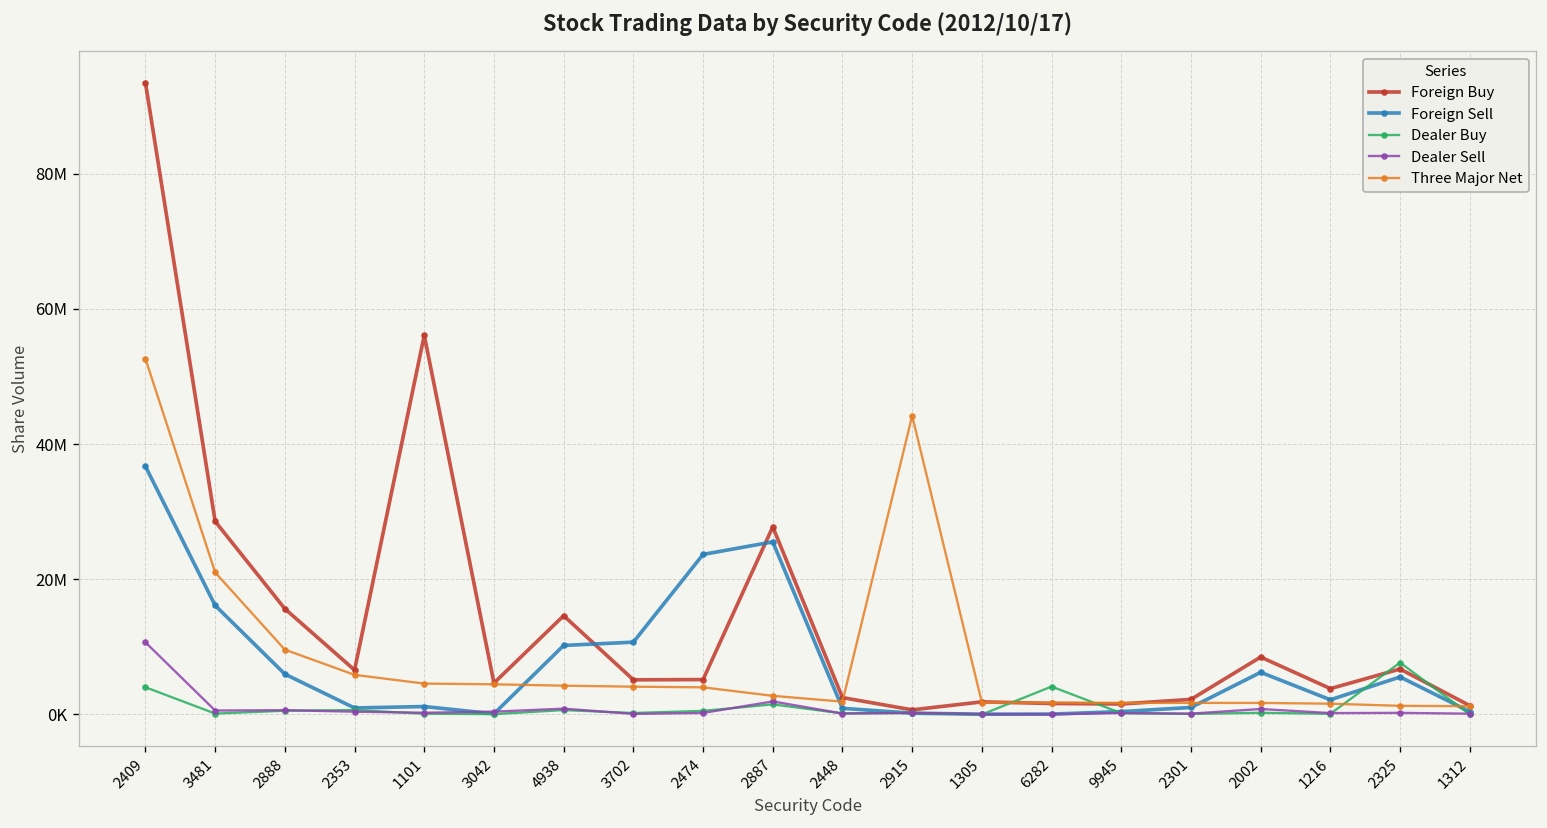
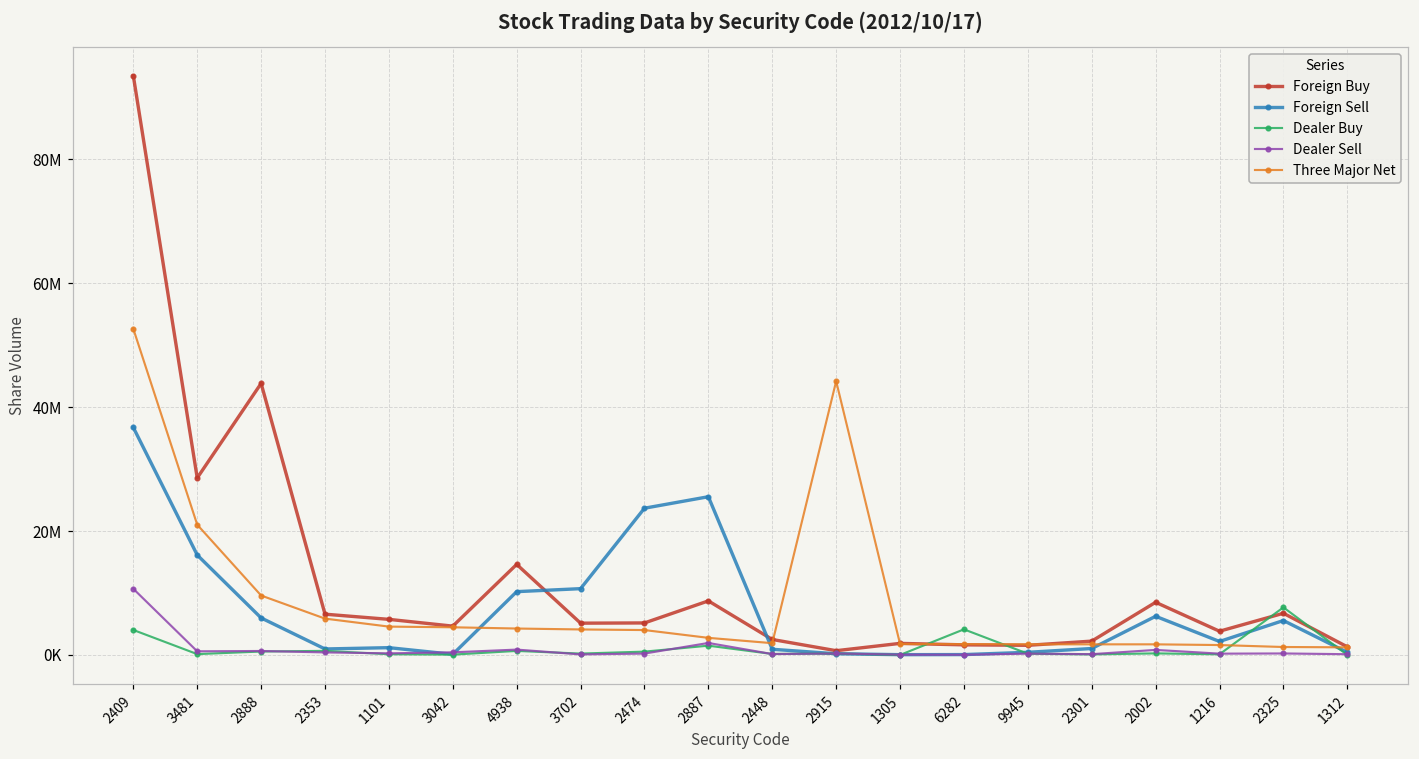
Foreign Buy, 2888: 16000000 -> 44000000
Foreign Buy, 1101: 56000000 -> 6000000
Foreign Buy, 2887: 28000000 -> 9000000
